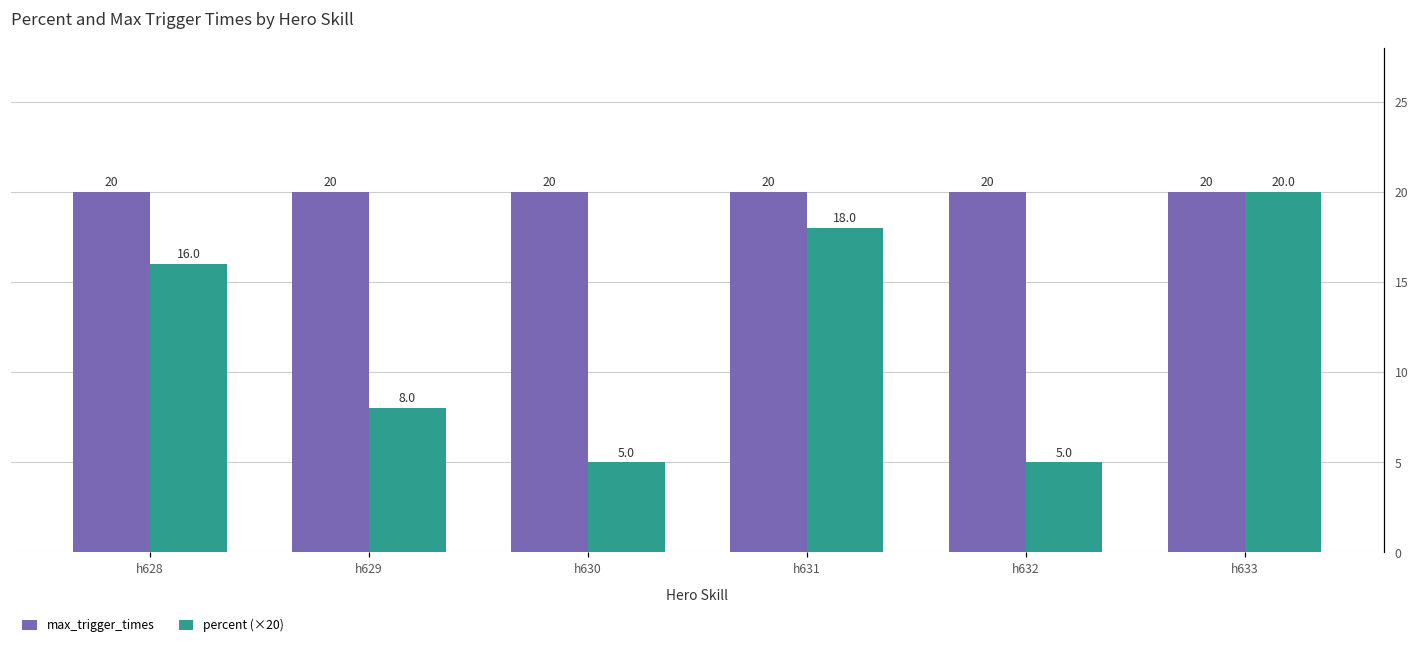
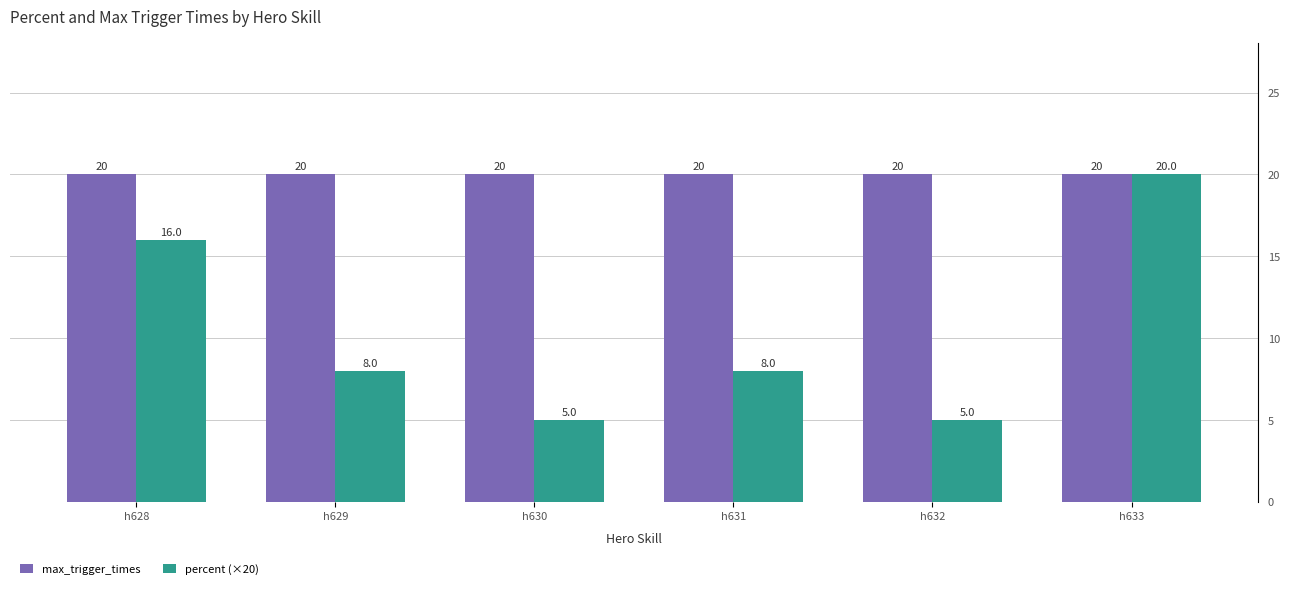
percent (×20), h631: 18.0 -> 8.0
